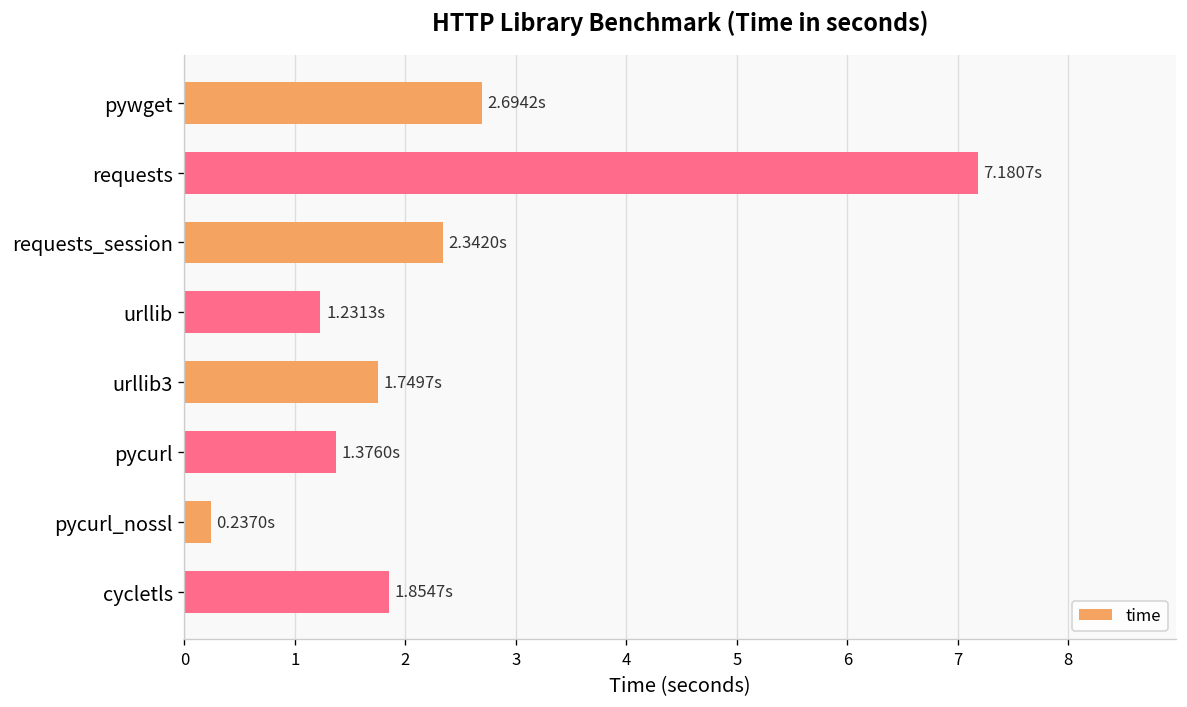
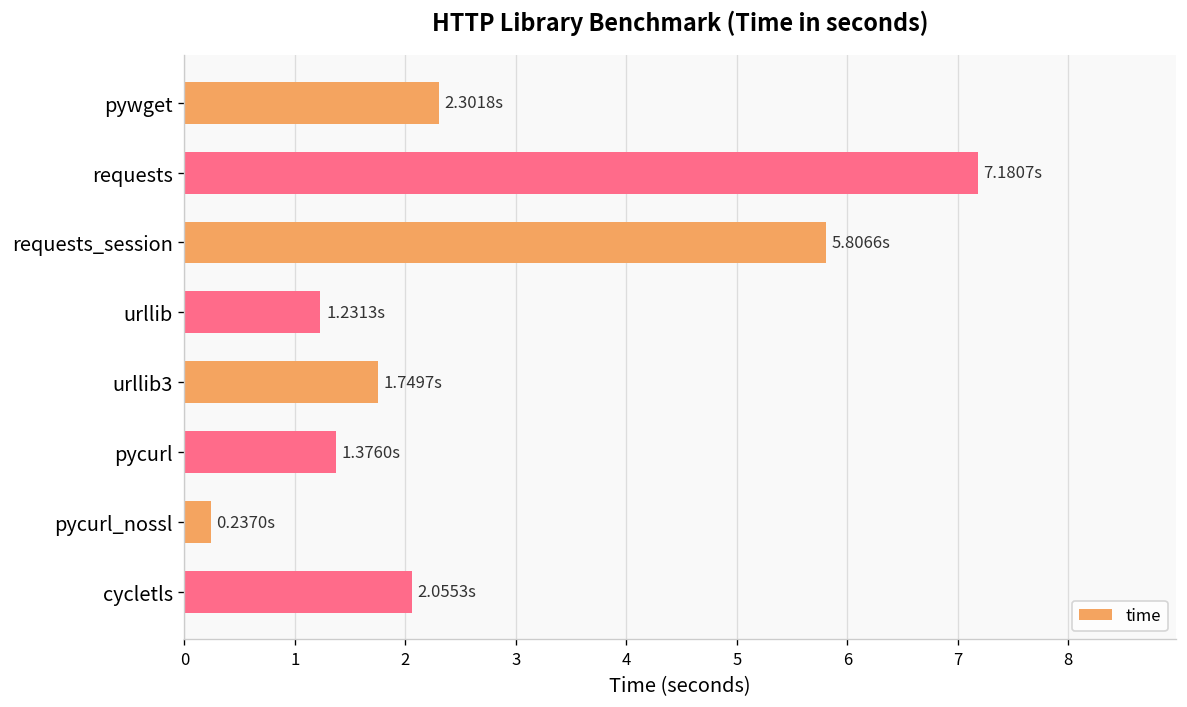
pywget: 2.6942s -> 2.3018s
requests_session: 2.3420s -> 5.8066s
cycletls: 1.8547s -> 2.0553s
